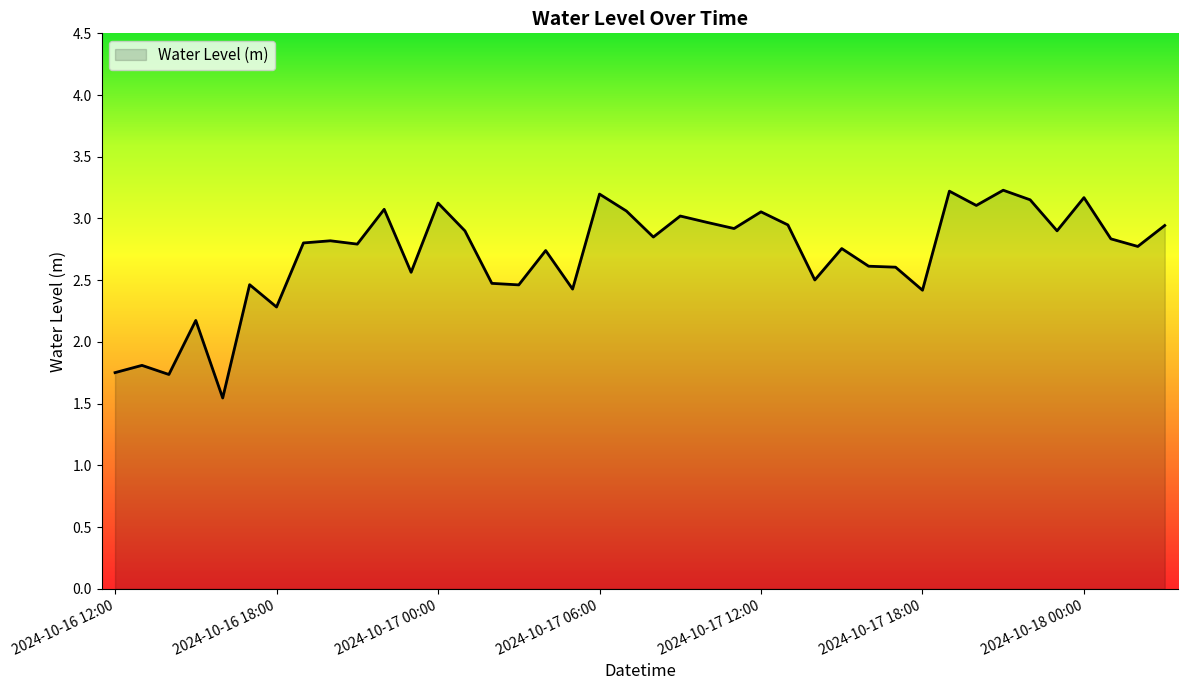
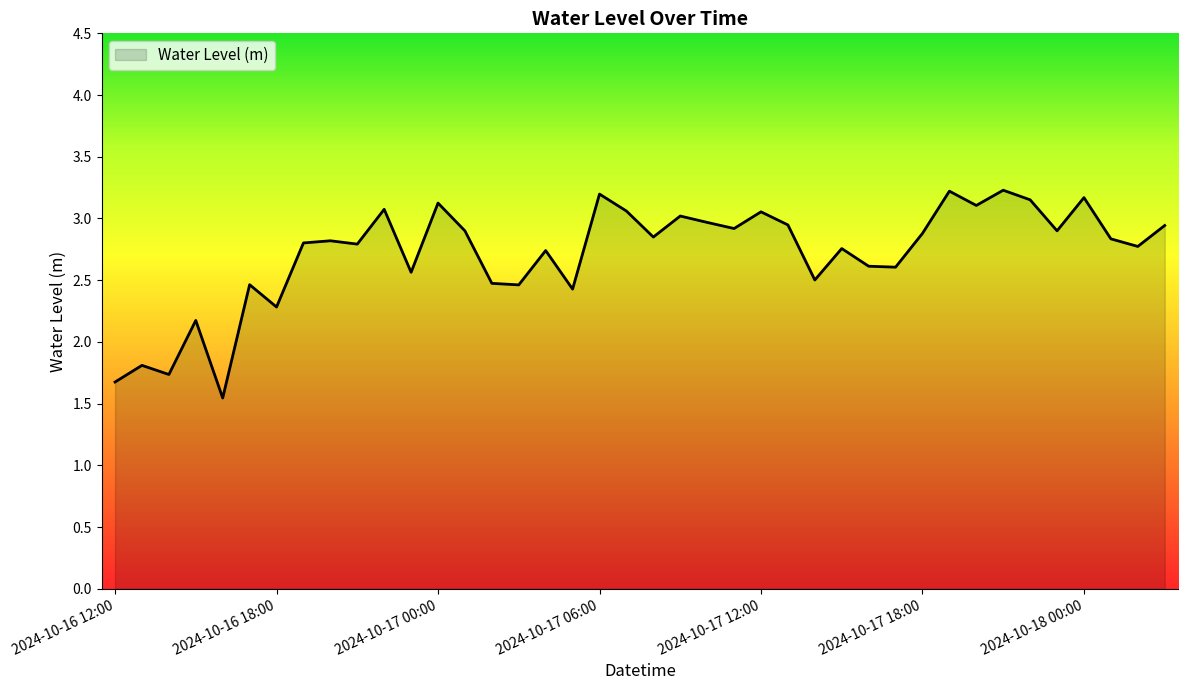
2024-10-16 12:00: 1.75 -> 1.68
2024-10-17 18:00: 2.42 -> 2.88
